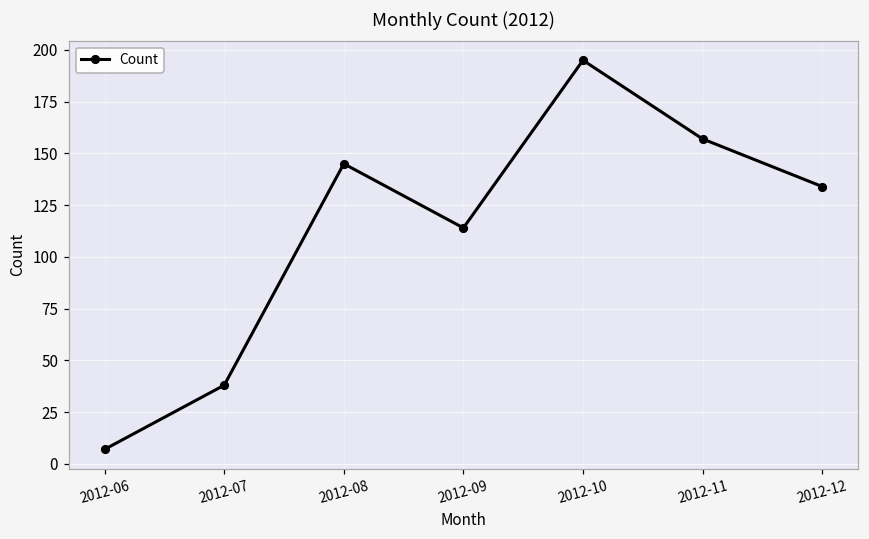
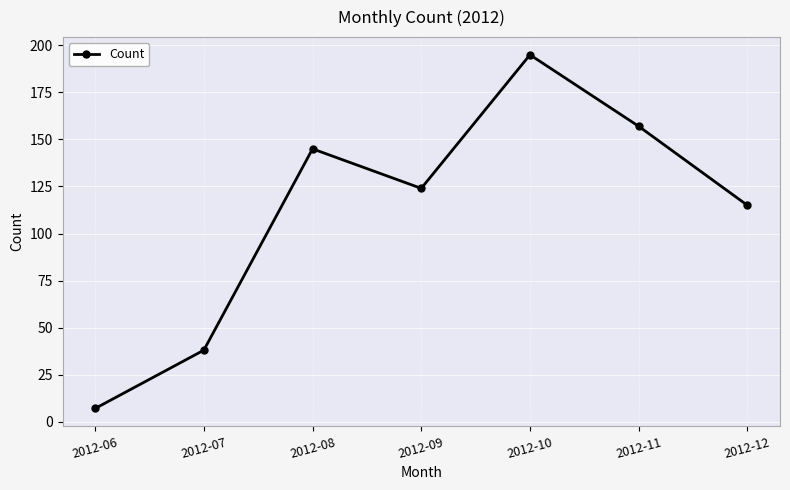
2012-09: 114 -> 124
2012-12: 134 -> 115
